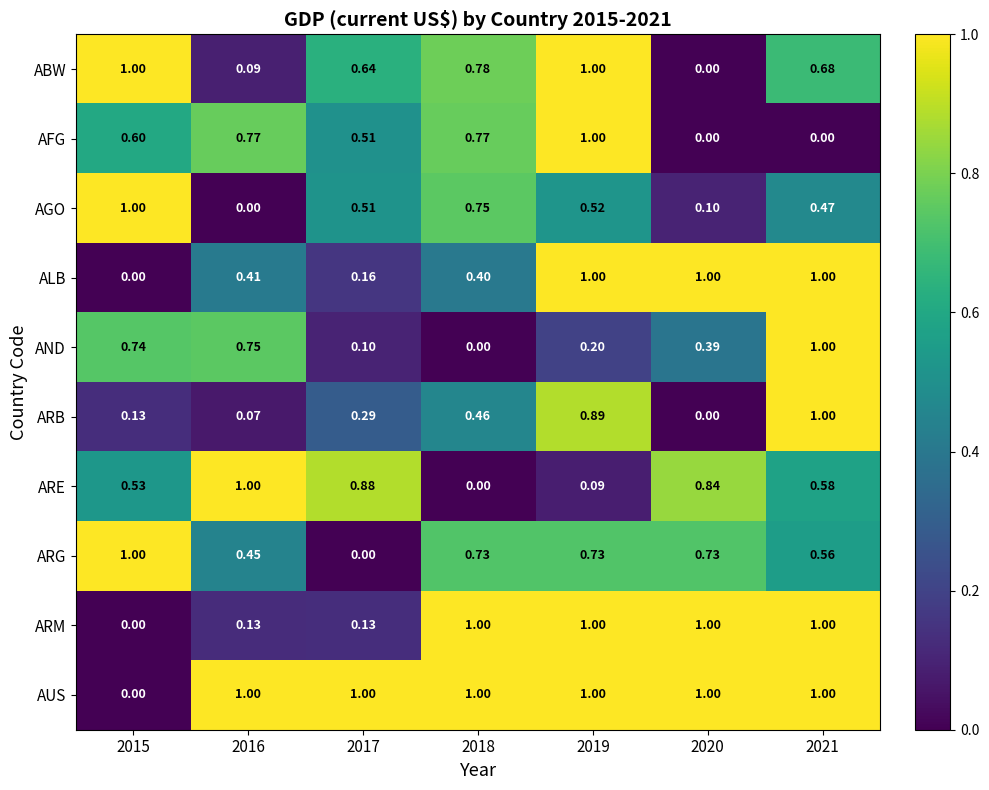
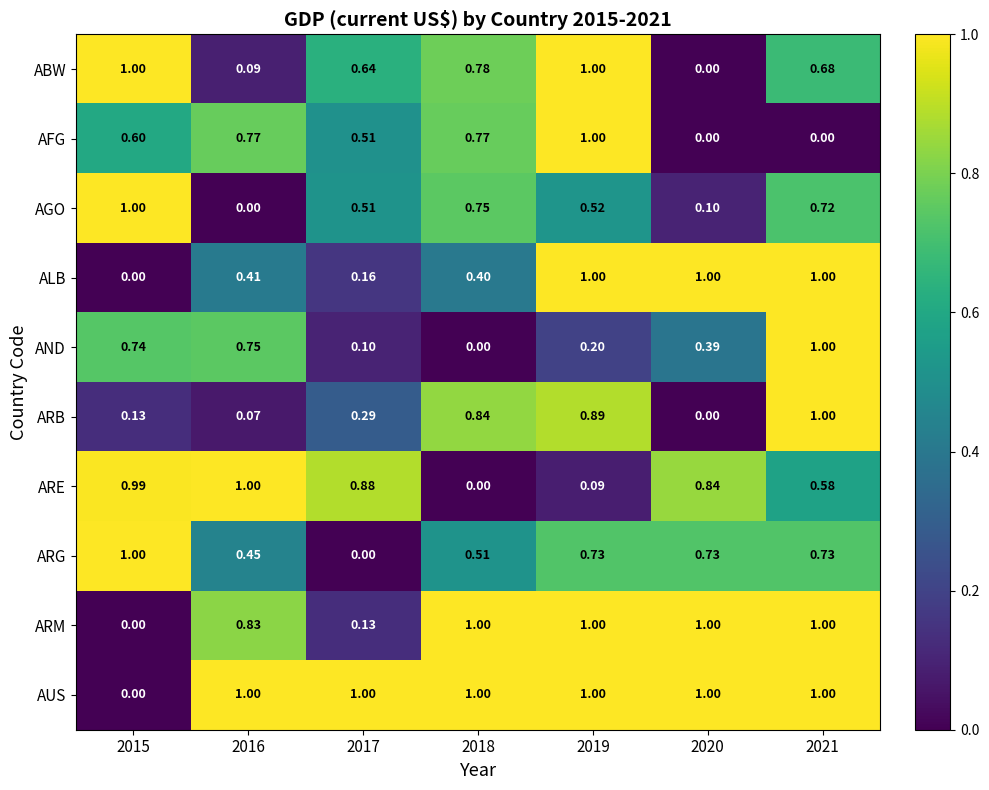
AGO, 2021: 0.47 -> 0.72
ARB, 2018: 0.46 -> 0.84
ARE, 2015: 0.53 -> 0.99
ARG, 2018: 0.73 -> 0.51
ARG, 2021: 0.56 -> 0.73
ARM, 2016: 0.13 -> 0.83
